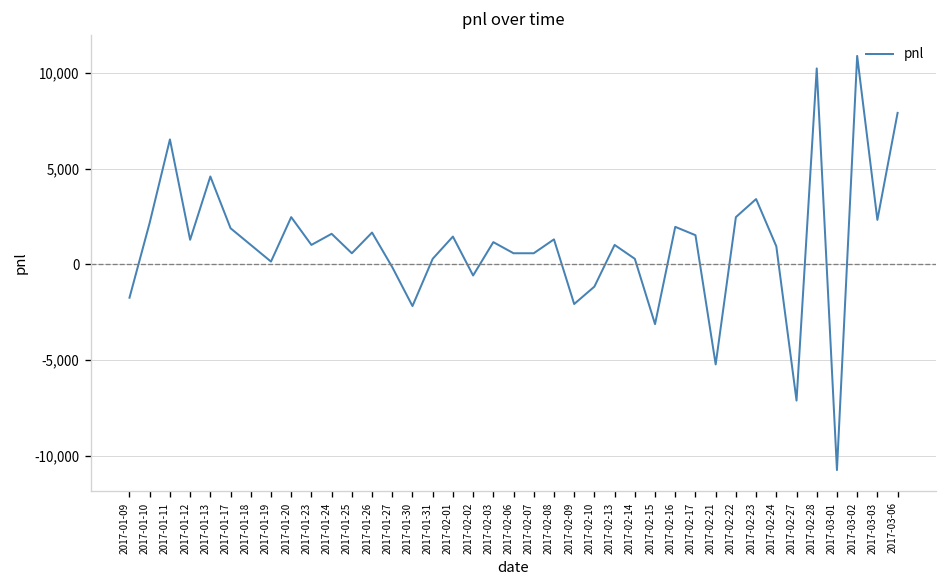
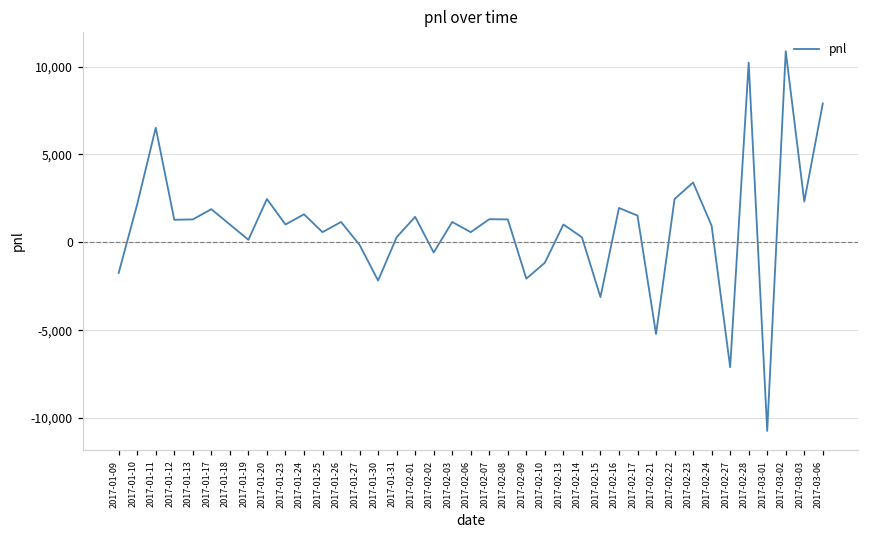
2017-01-13: 4,600 -> 1,300
2017-01-26: 1,700 -> 1,200
2017-02-07: 600 -> 1,300
